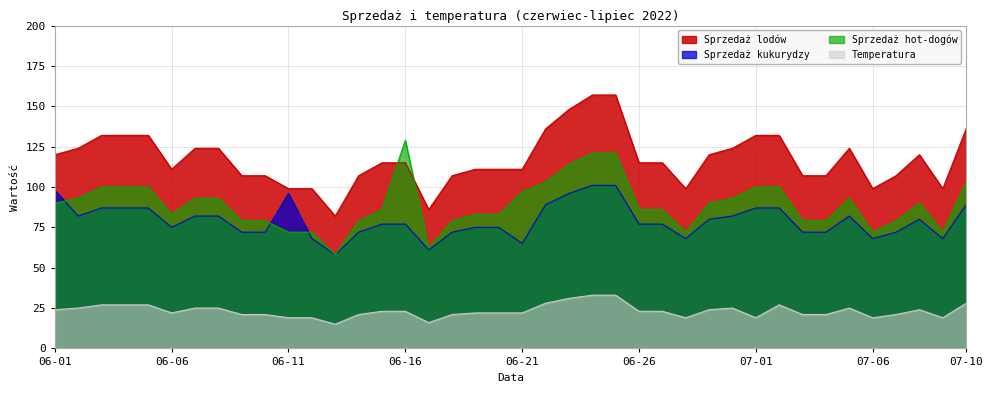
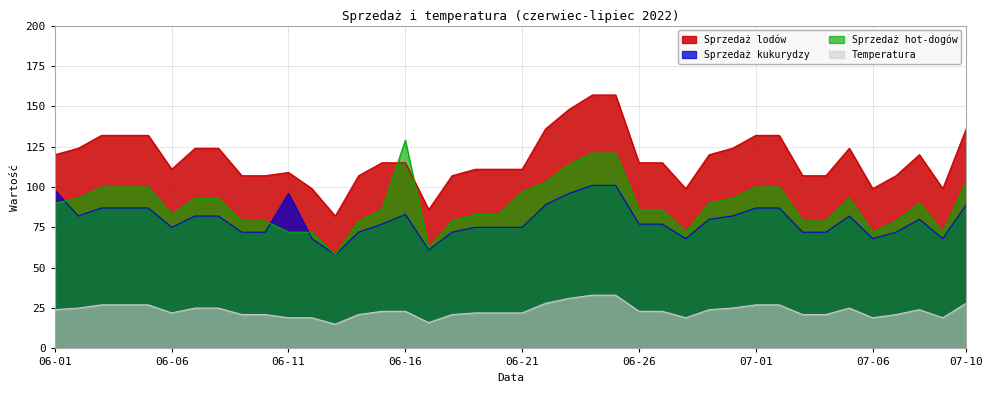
Sprzedaż lodów, 06-11: 99 -> 109
Sprzedaż kukurydzy, 06-16: 77 -> 83
Sprzedaż kukurydzy, 06-21: 65 -> 75
Temperatura, 07-01: 19 -> 27
